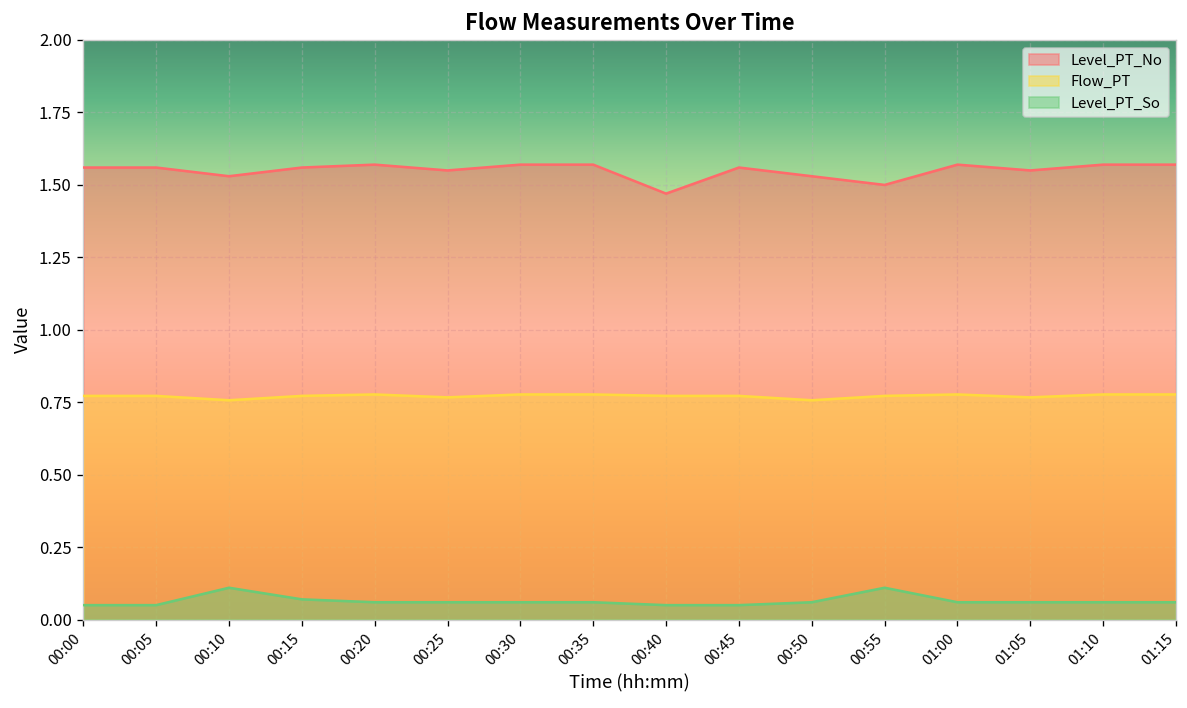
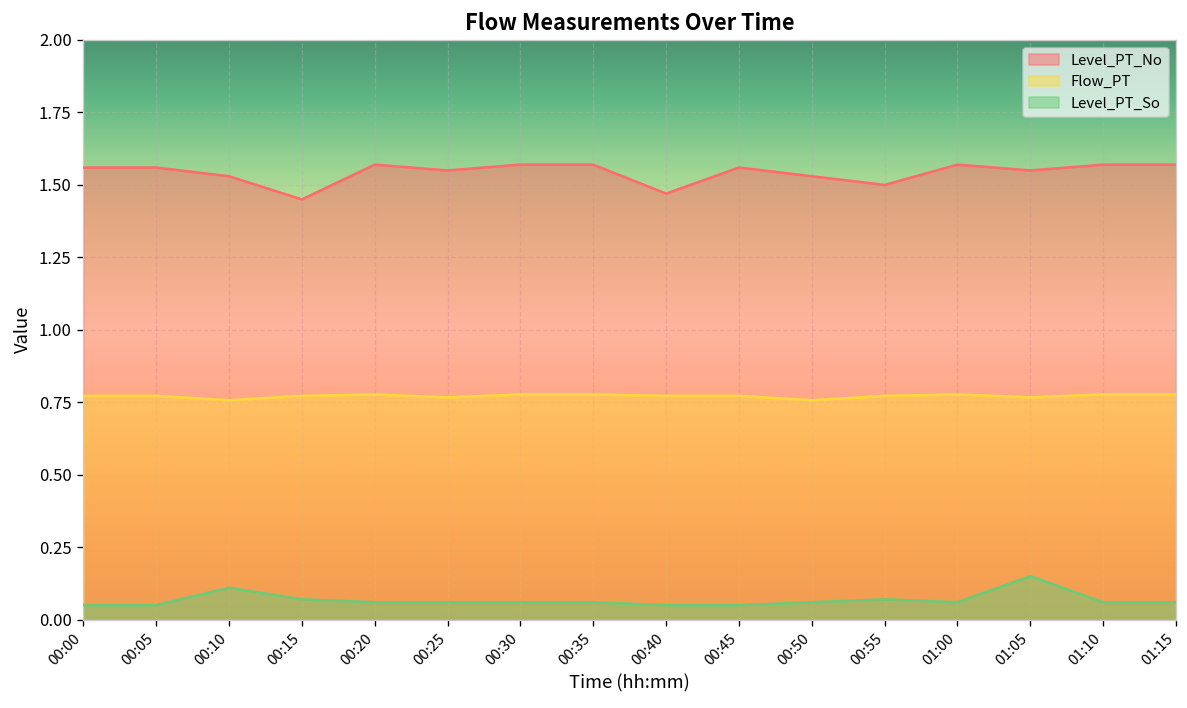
Level_PT_No, 00:15: 1.56 -> 1.45
Level_PT_So, 00:55: 0.11 -> 0.07
Level_PT_So, 01:05: 0.06 -> 0.15
